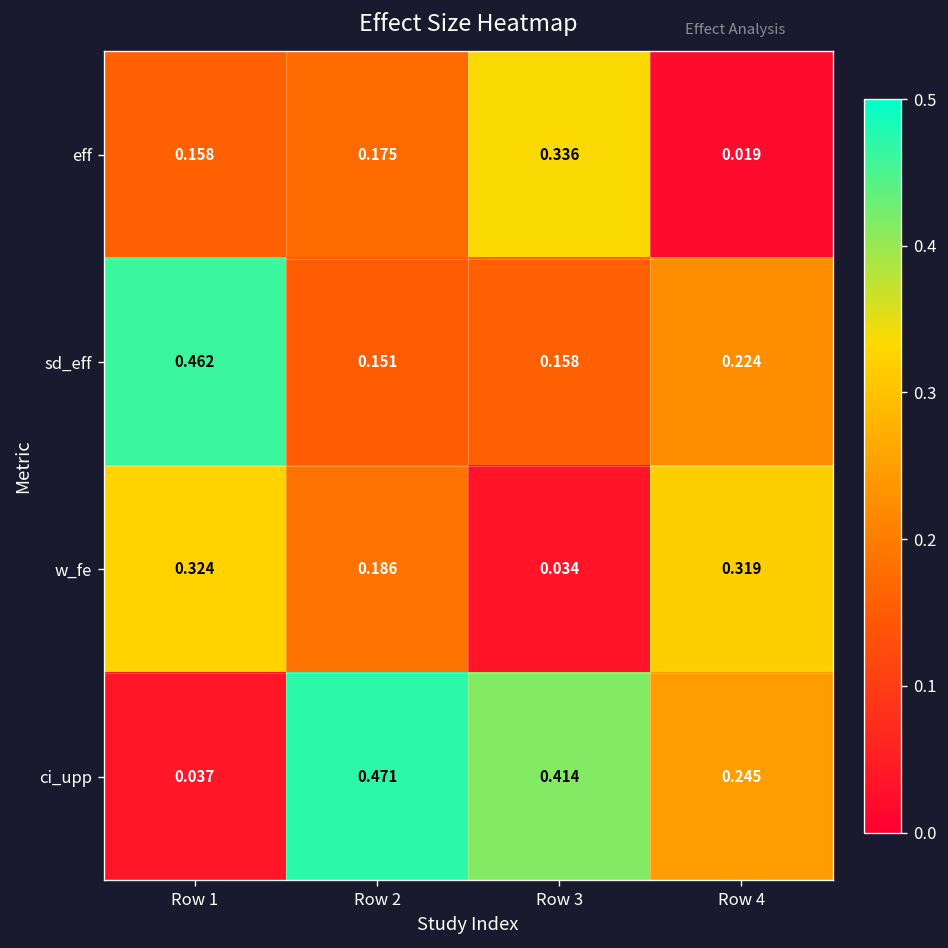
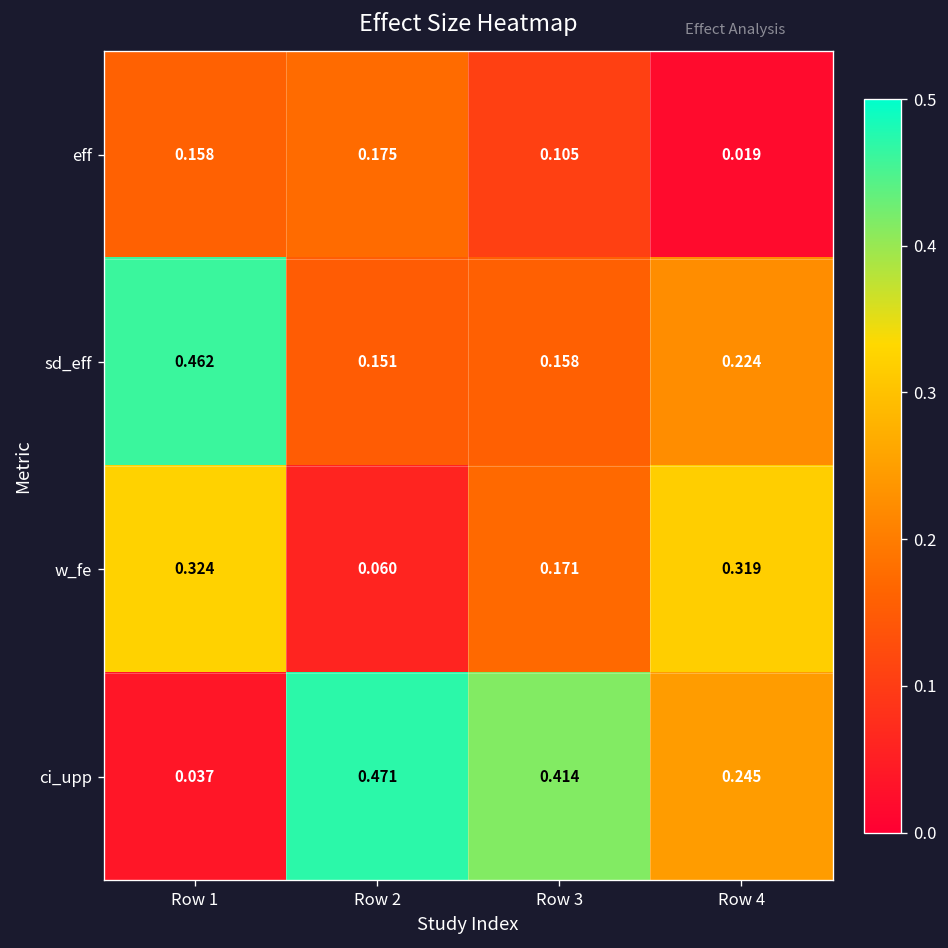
eff, Row 3: 0.336 -> 0.105
w_fe, Row 2: 0.186 -> 0.060
w_fe, Row 3: 0.034 -> 0.171
